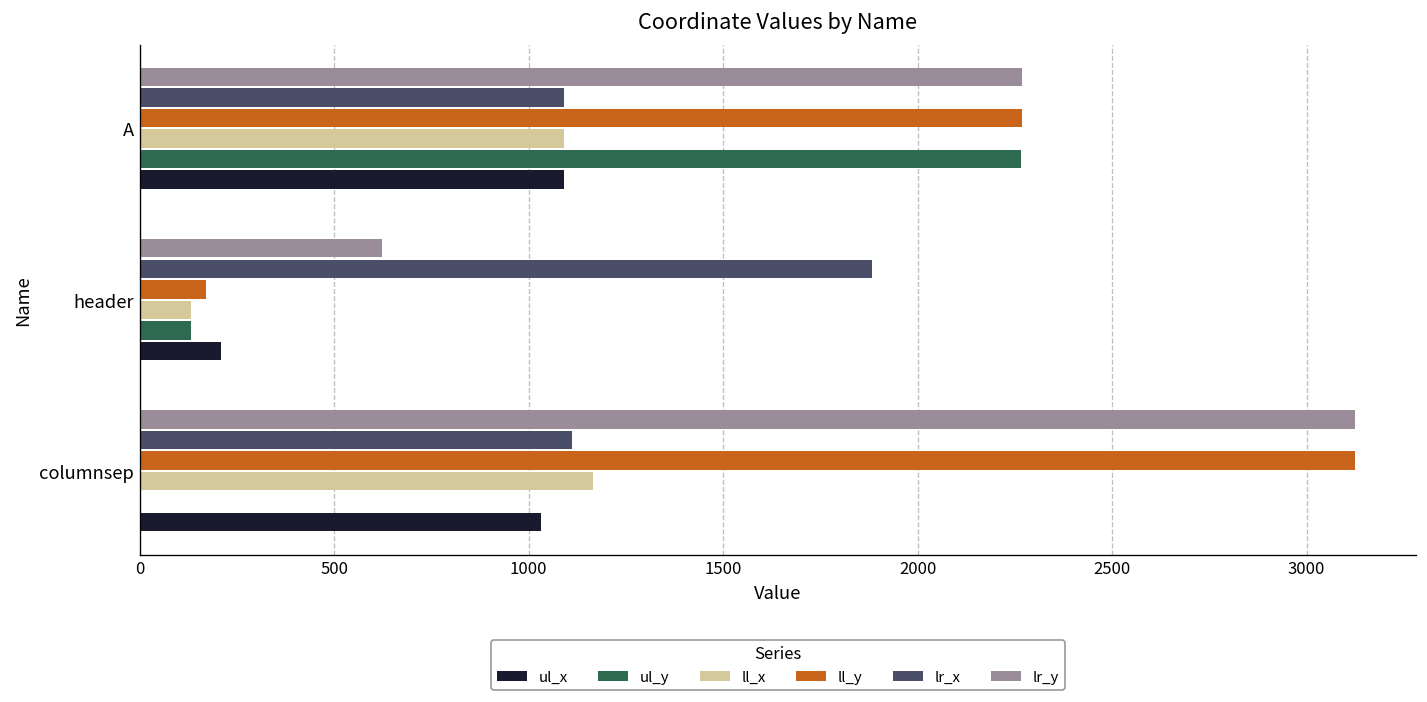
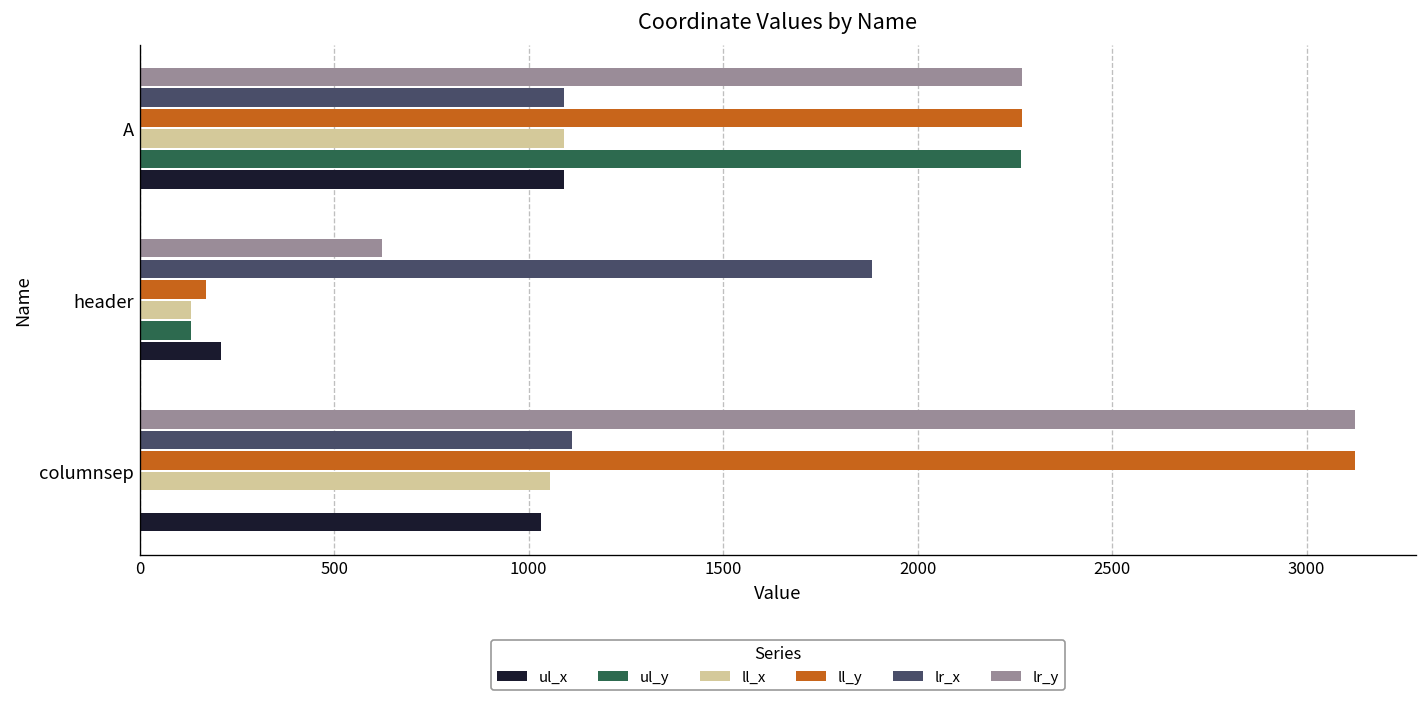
ll_x, columnsep: 1170 -> 1060
